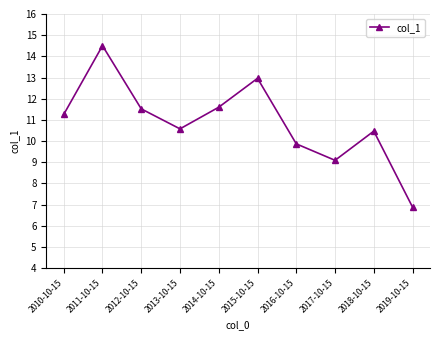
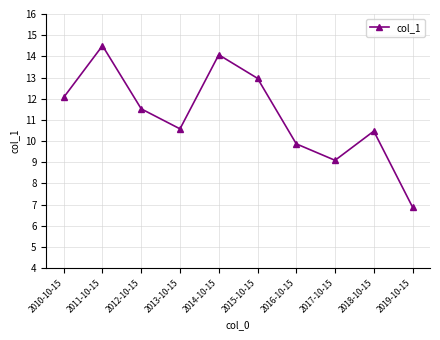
2010-10-15: 11.3 -> 12.1
2014-10-15: 11.6 -> 14.1
